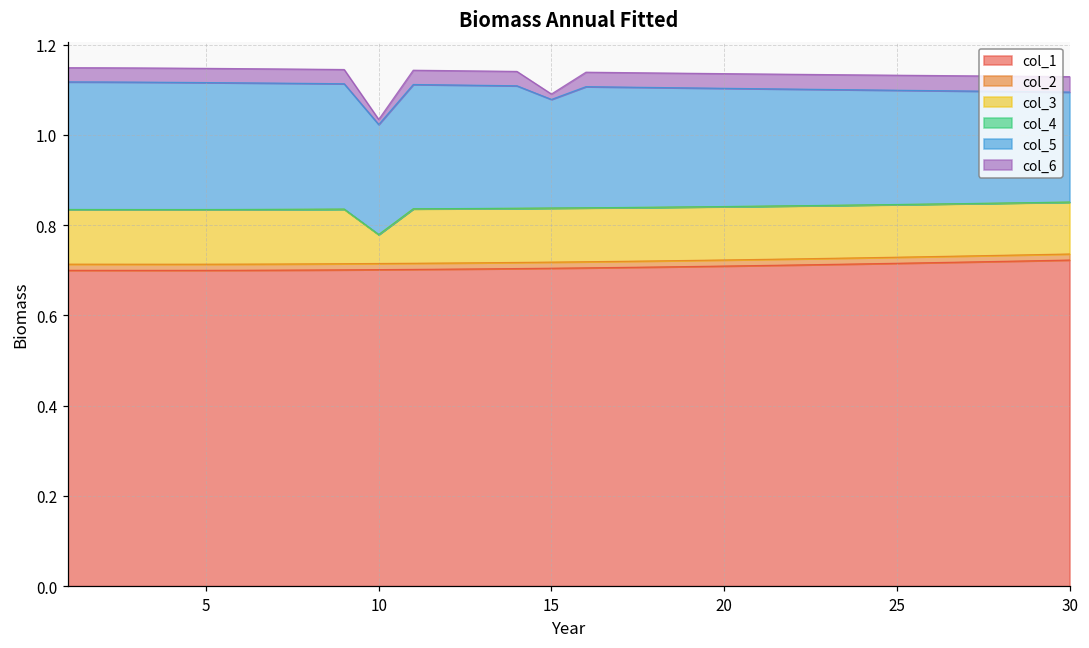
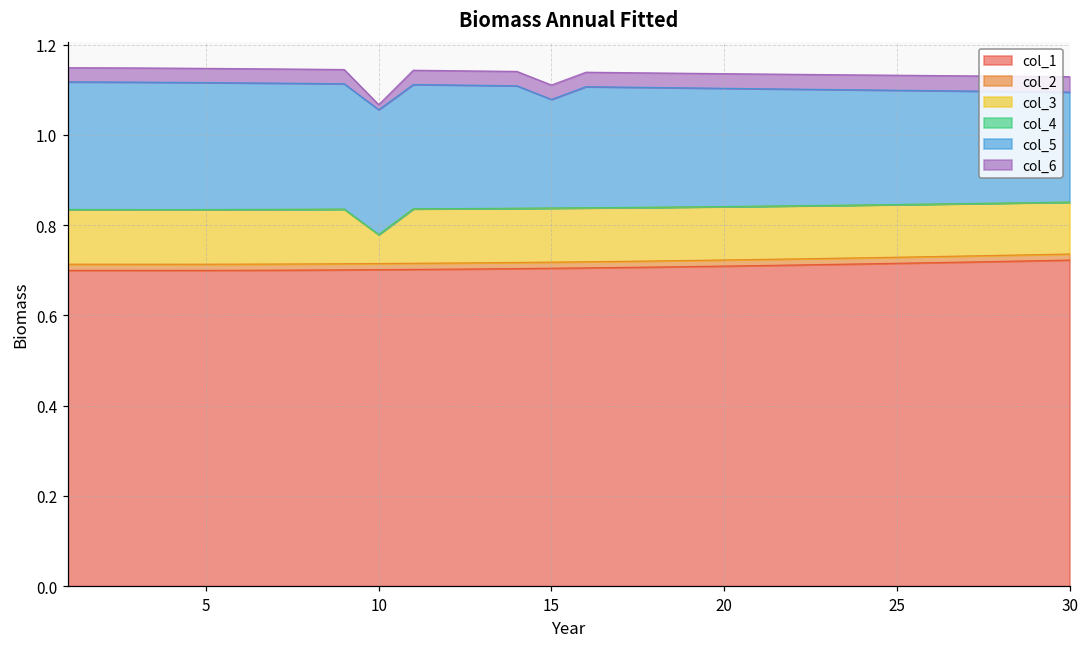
col_5, 10: 0.24 -> 0.28
col_6, 15: 0.01 -> 0.03
